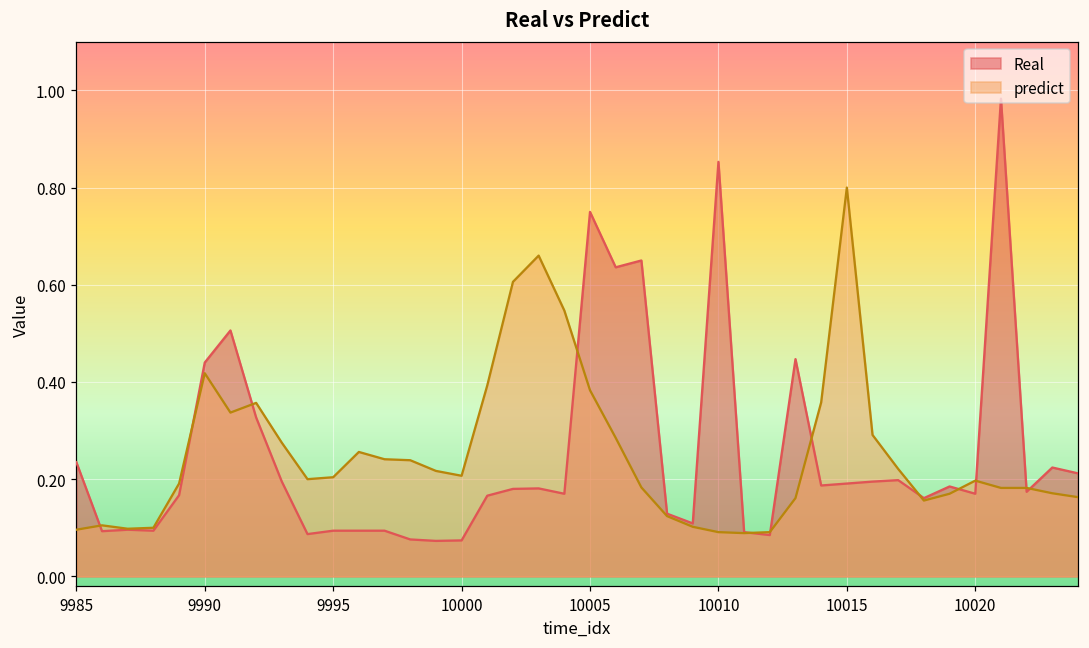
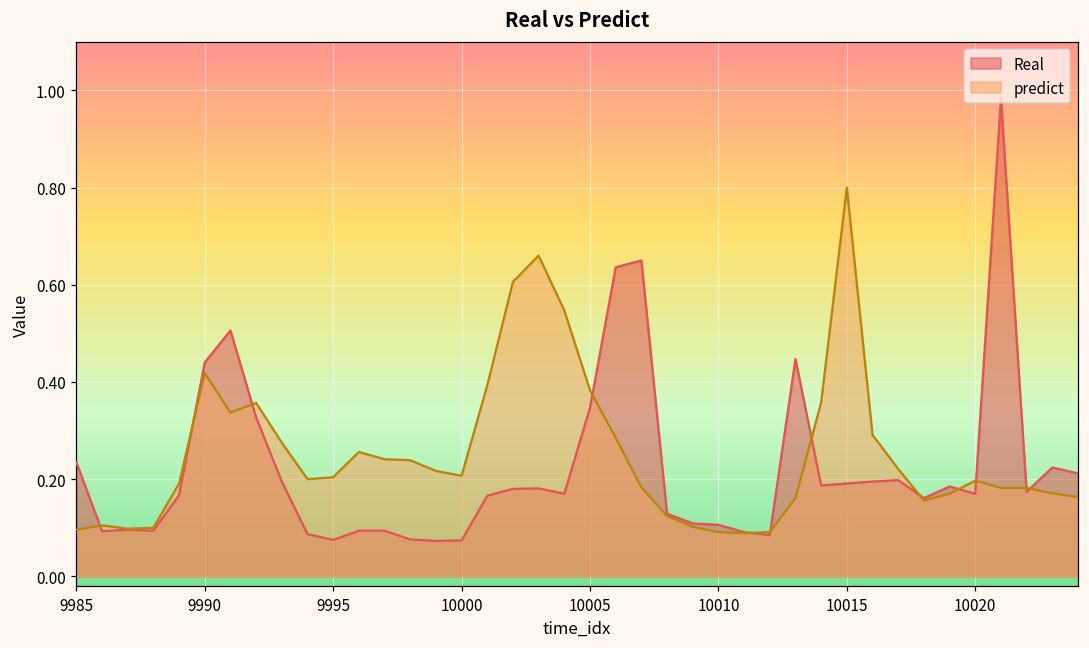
Real, 9995: 0.09 -> 0.08
Real, 10005: 0.75 -> 0.35
Real, 10010: 0.85 -> 0.11
